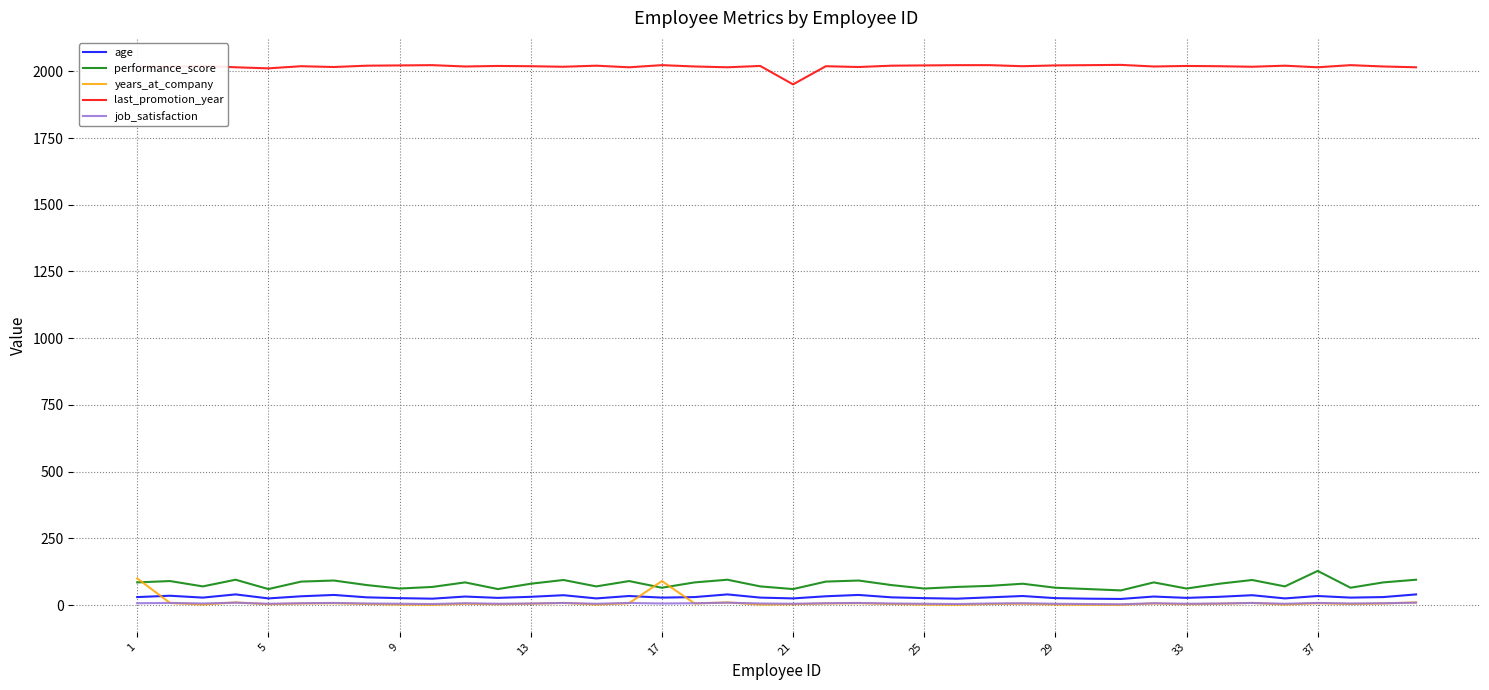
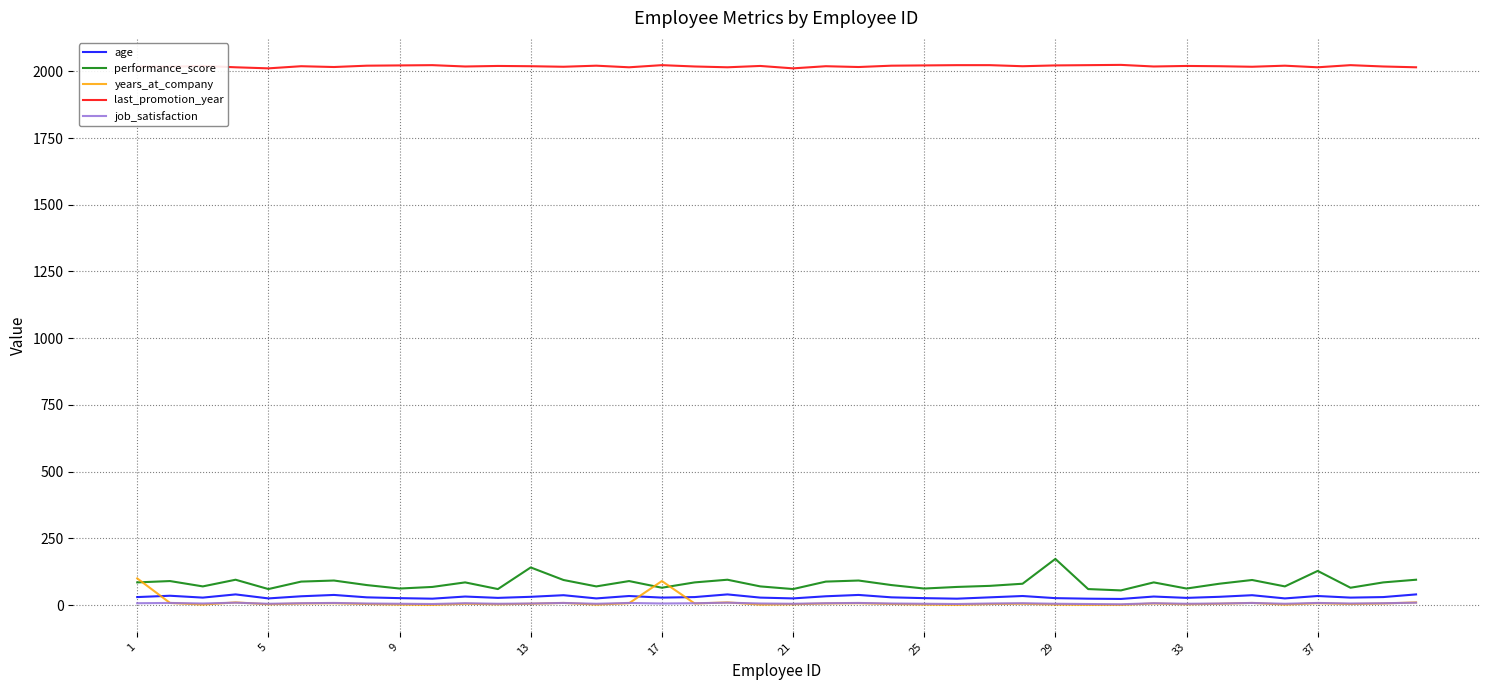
performance_score, 13: 80 -> 140
last_promotion_year, 21: 1950 -> 2010
performance_score, 29: 70 -> 170
